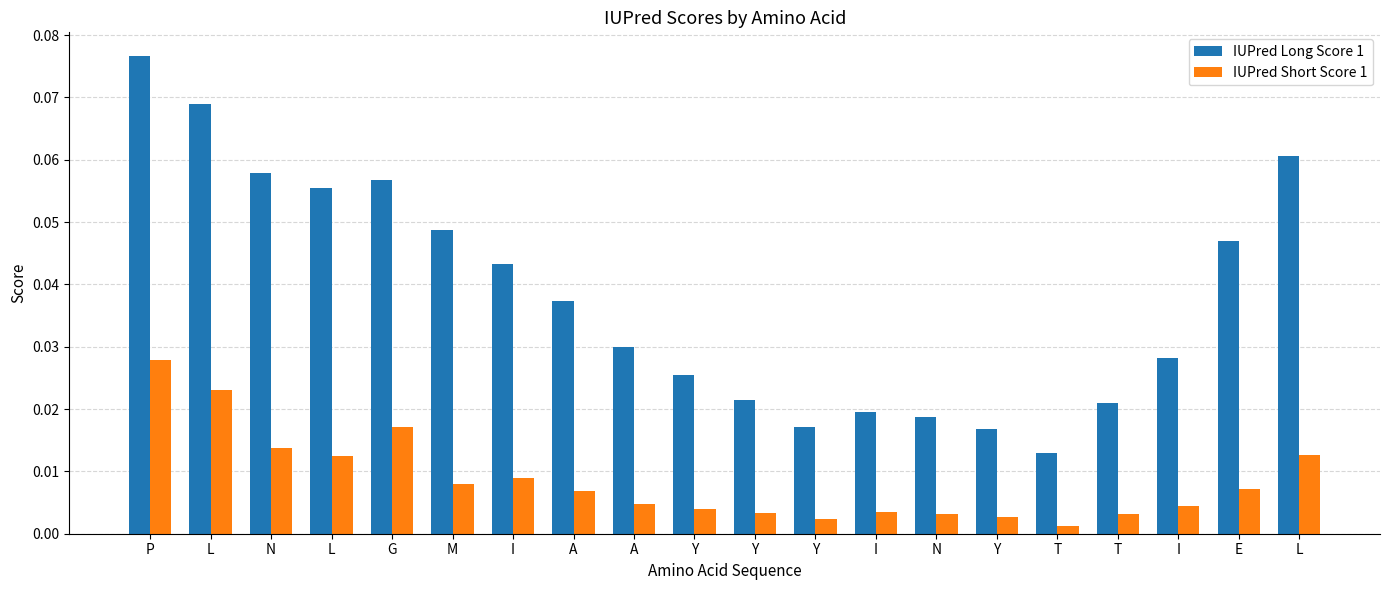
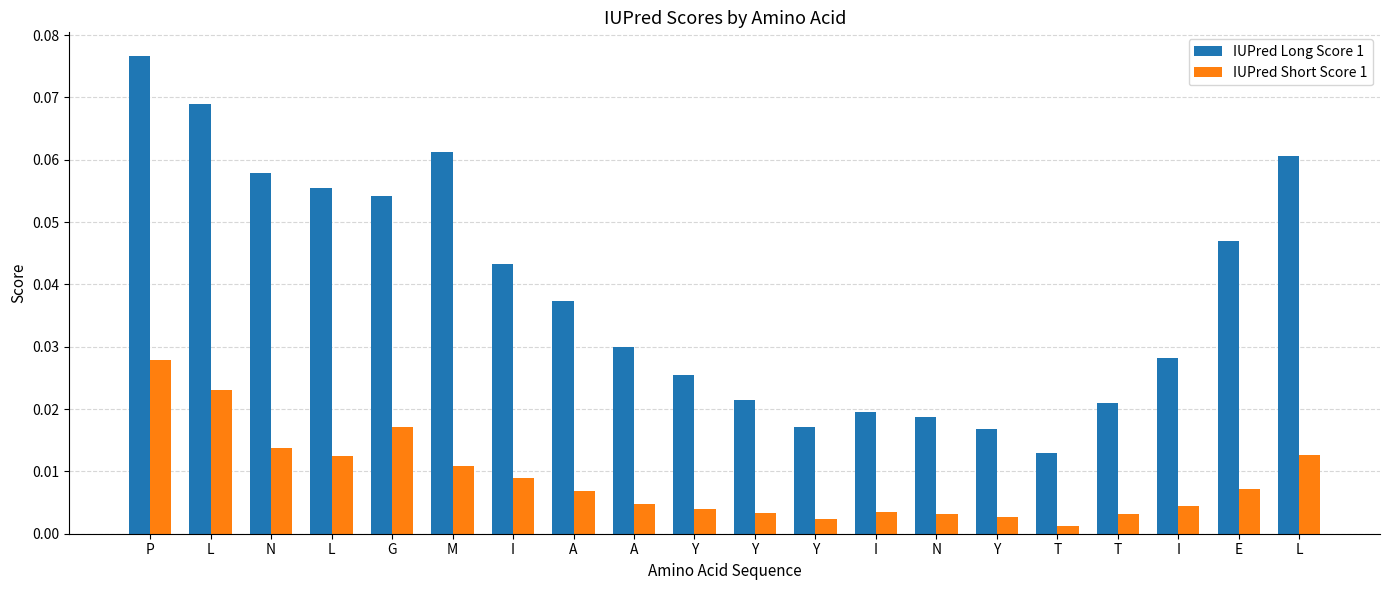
IUPred Long Score 1, G: 0.057 -> 0.054
IUPred Long Score 1, M: 0.049 -> 0.061
IUPred Short Score 1, M: 0.008 -> 0.011
